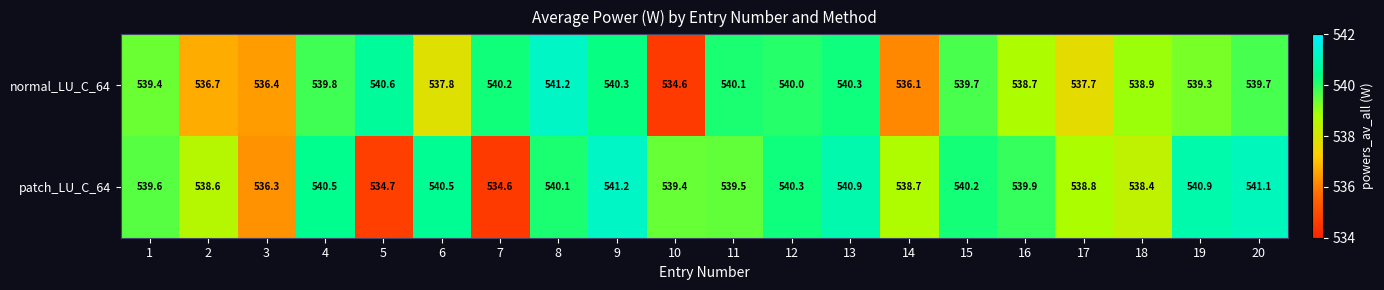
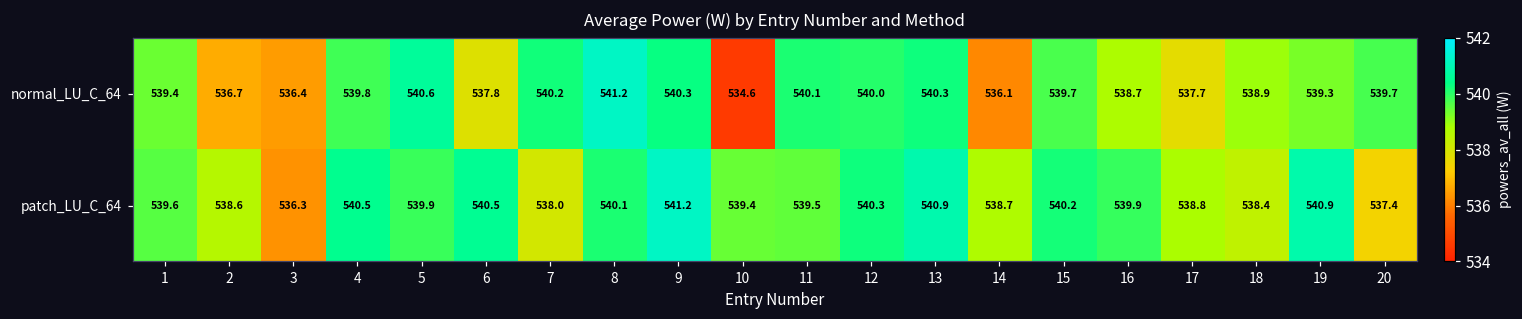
patch_LU_C_64, 5: 534.7 -> 539.9
patch_LU_C_64, 7: 534.6 -> 538.0
patch_LU_C_64, 20: 541.1 -> 537.4
